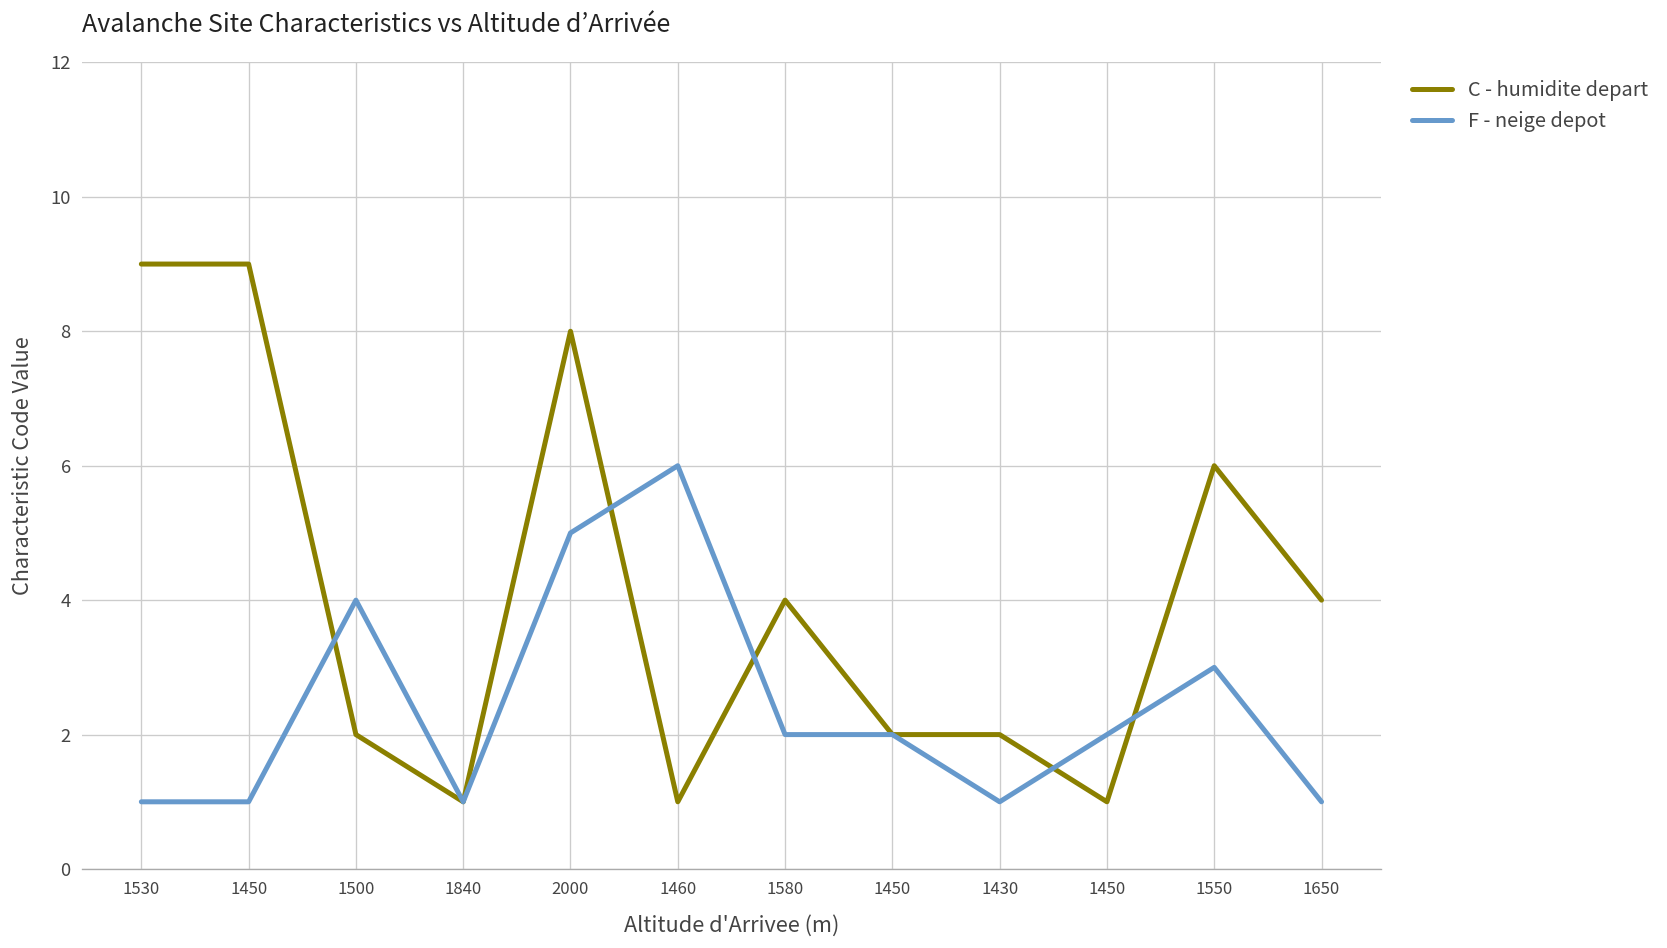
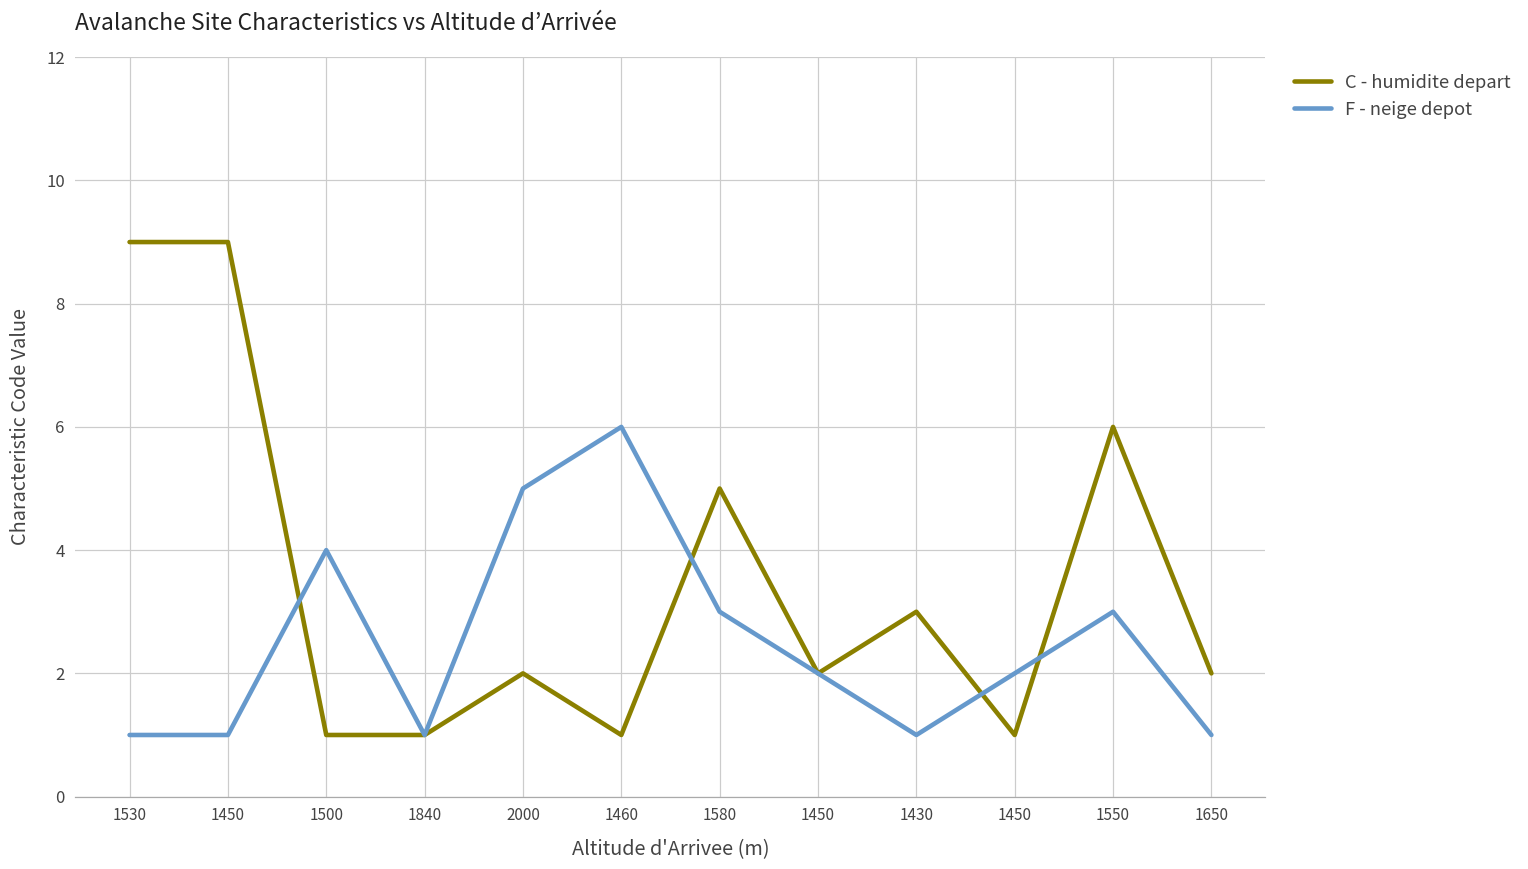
C - humidite depart, 1500: 2 -> 1
C - humidite depart, 2000: 8 -> 2
C - humidite depart, 1580: 4 -> 5
F - neige depot, 1580: 2 -> 3
C - humidite depart, 1430: 2 -> 3
C - humidite depart, 1650: 4 -> 2
